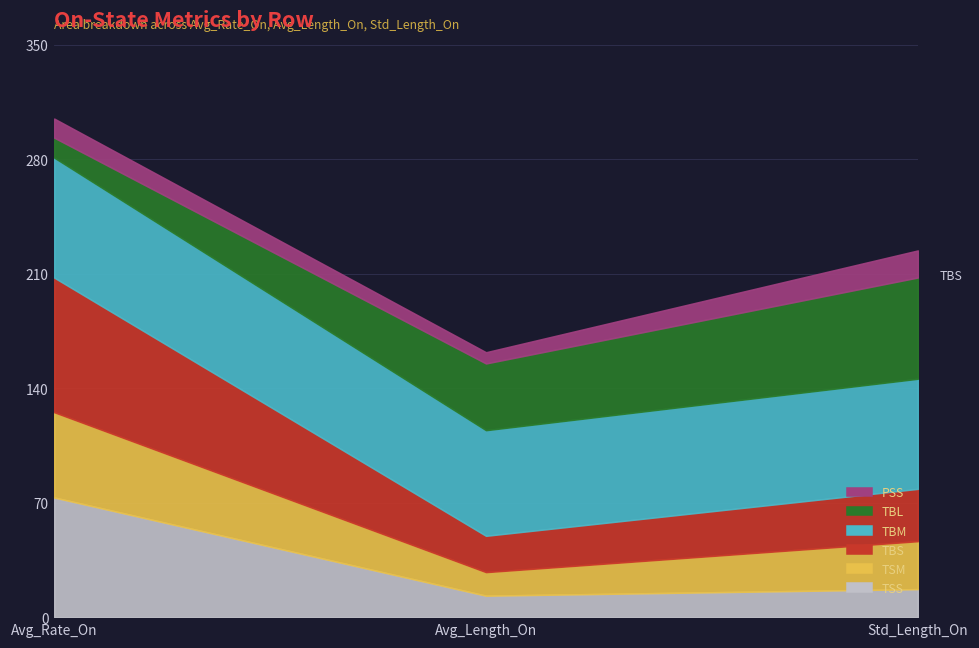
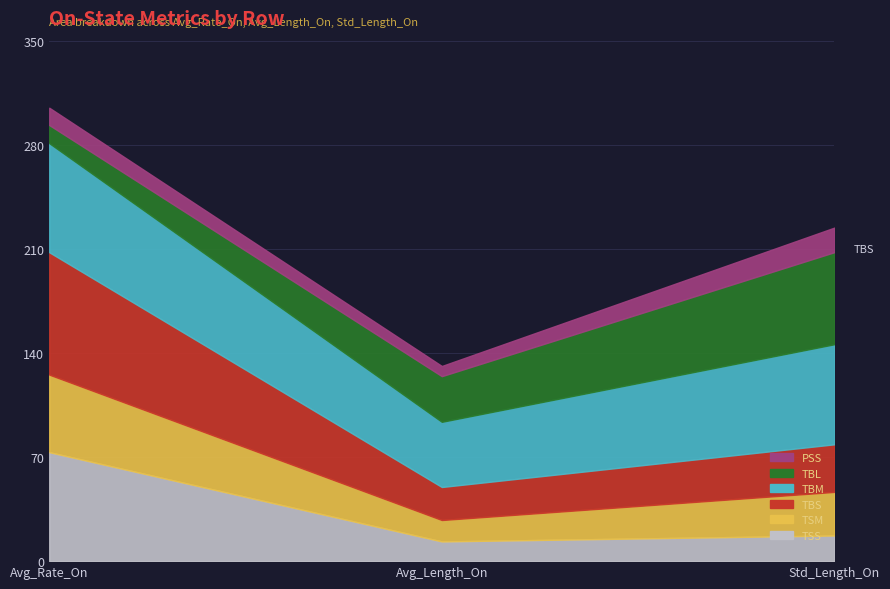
TBM, Avg_Length_On: 65 -> 44
TBL, Avg_Length_On: 41 -> 31
